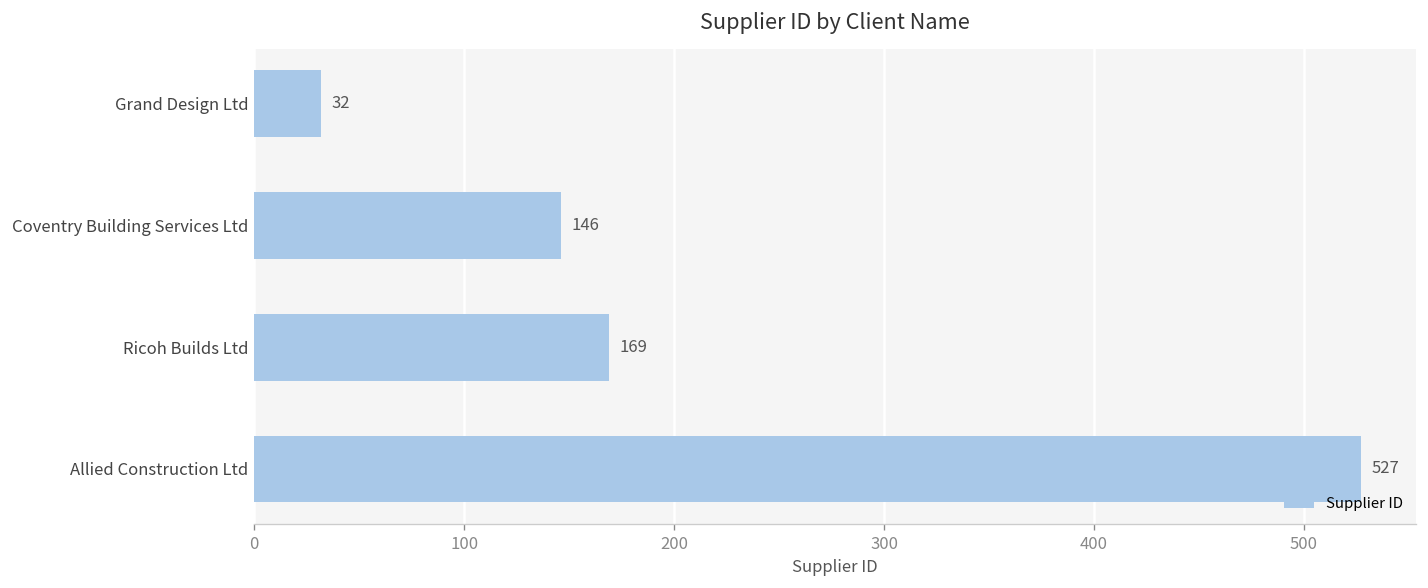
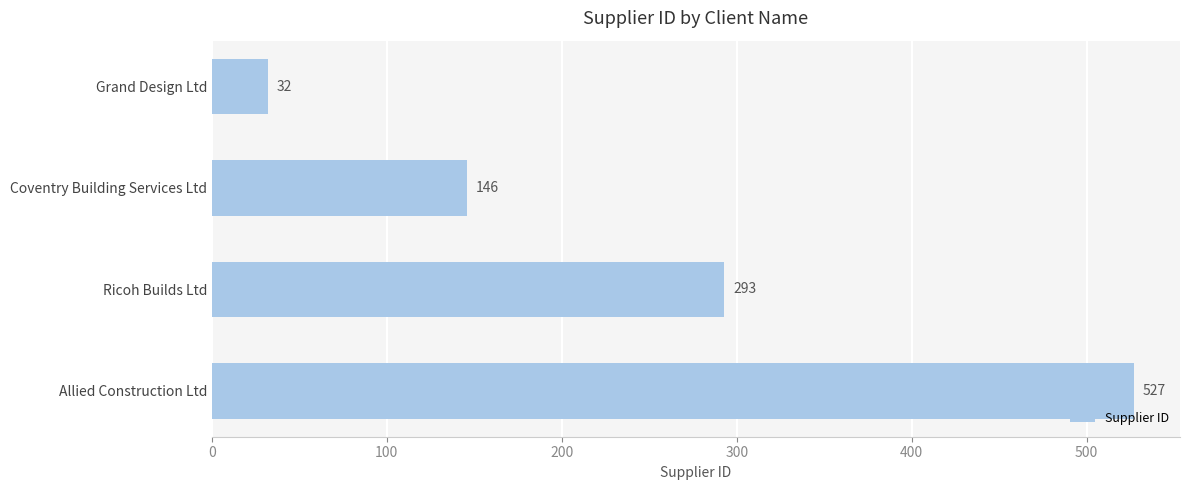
Ricoh Builds Ltd: 169 -> 293
